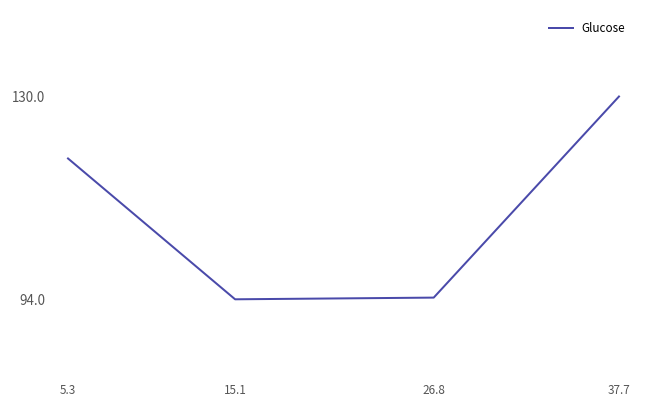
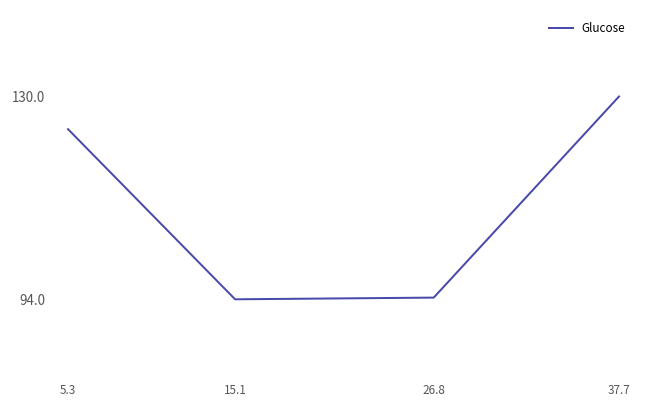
5.3: 119 -> 124
